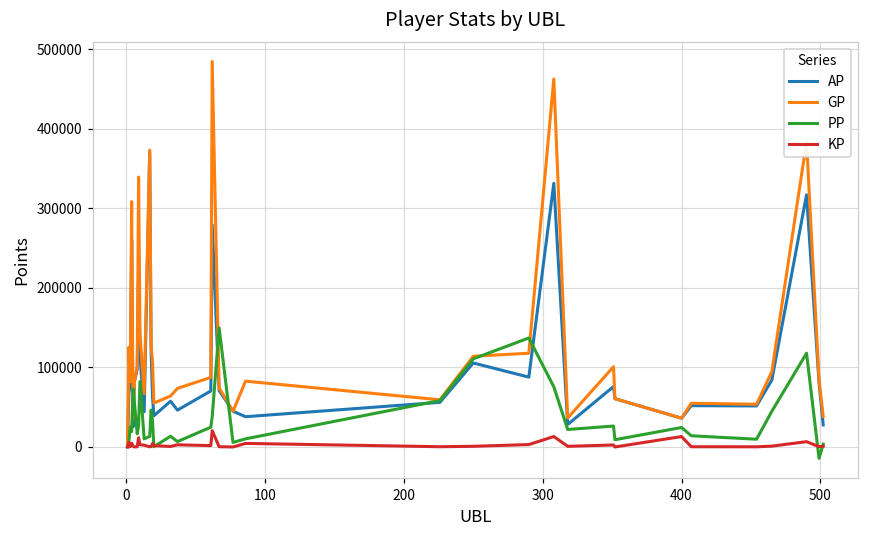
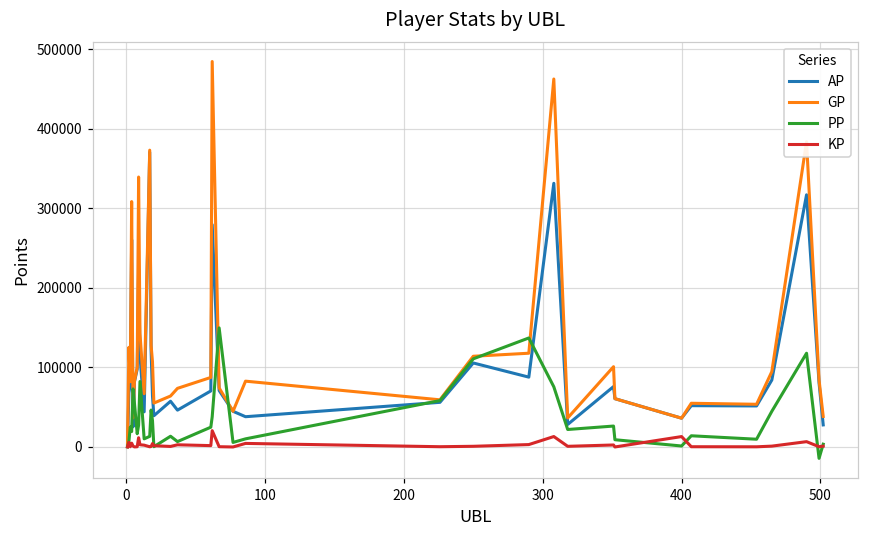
PP, 400: 20000 -> 0
